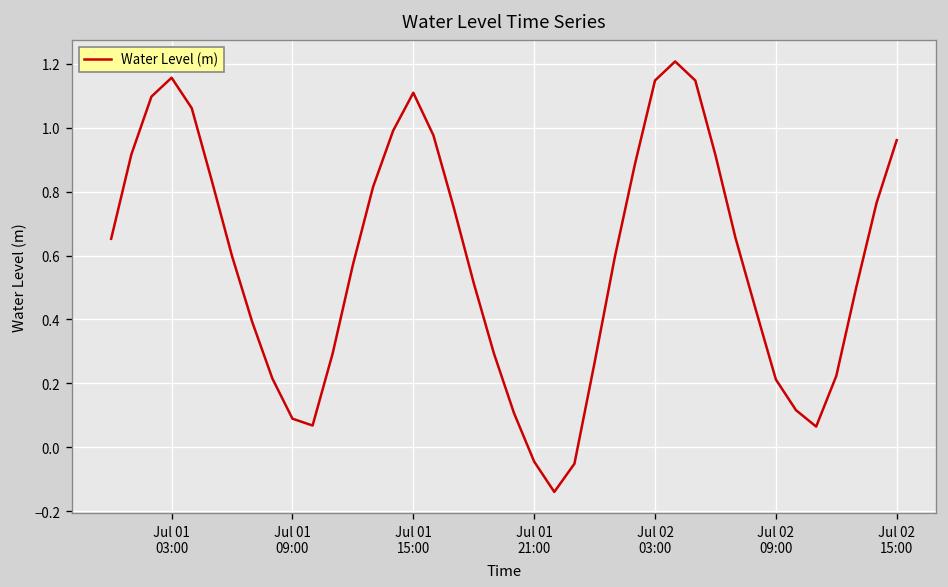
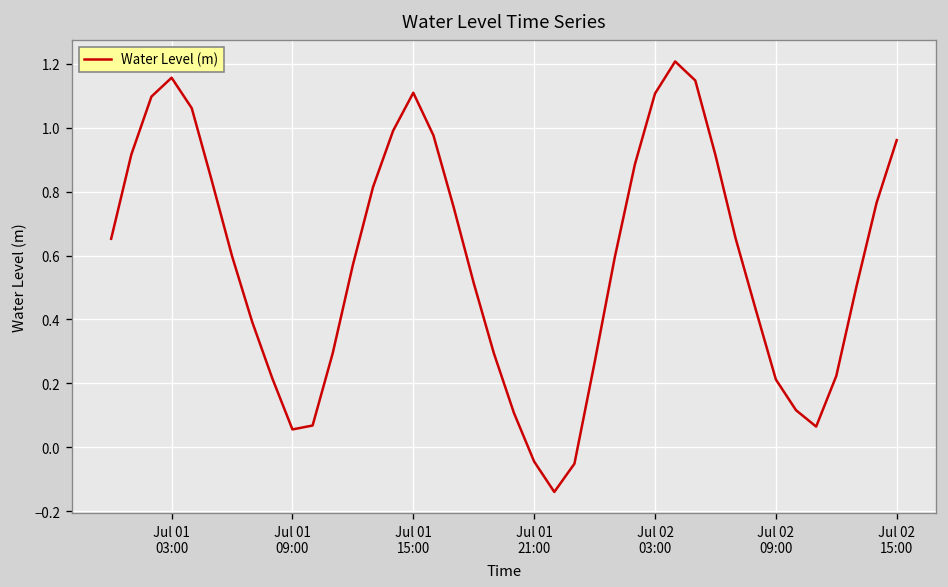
Jul 01 09:00: 0.09 -> 0.06
Jul 02 03:00: 1.15 -> 1.11
